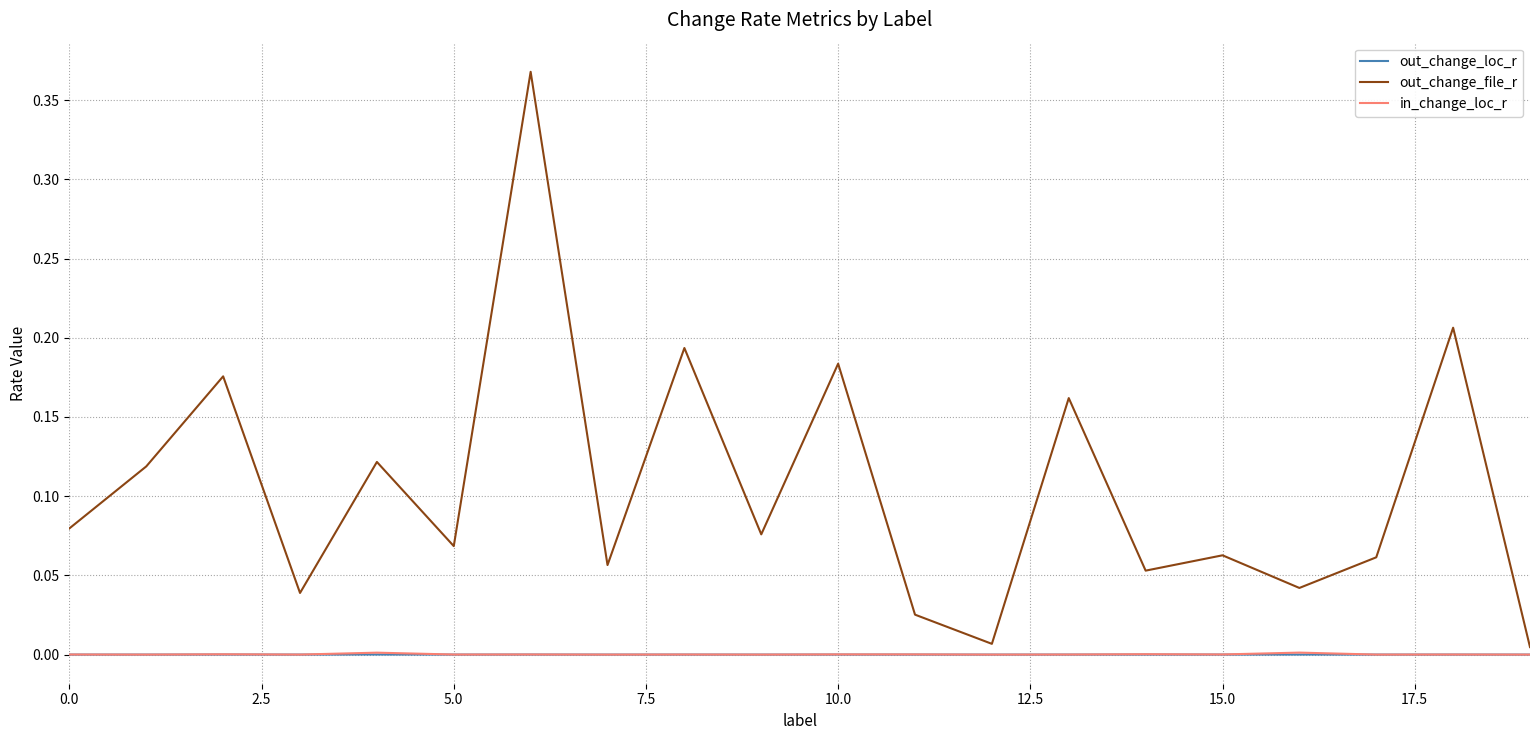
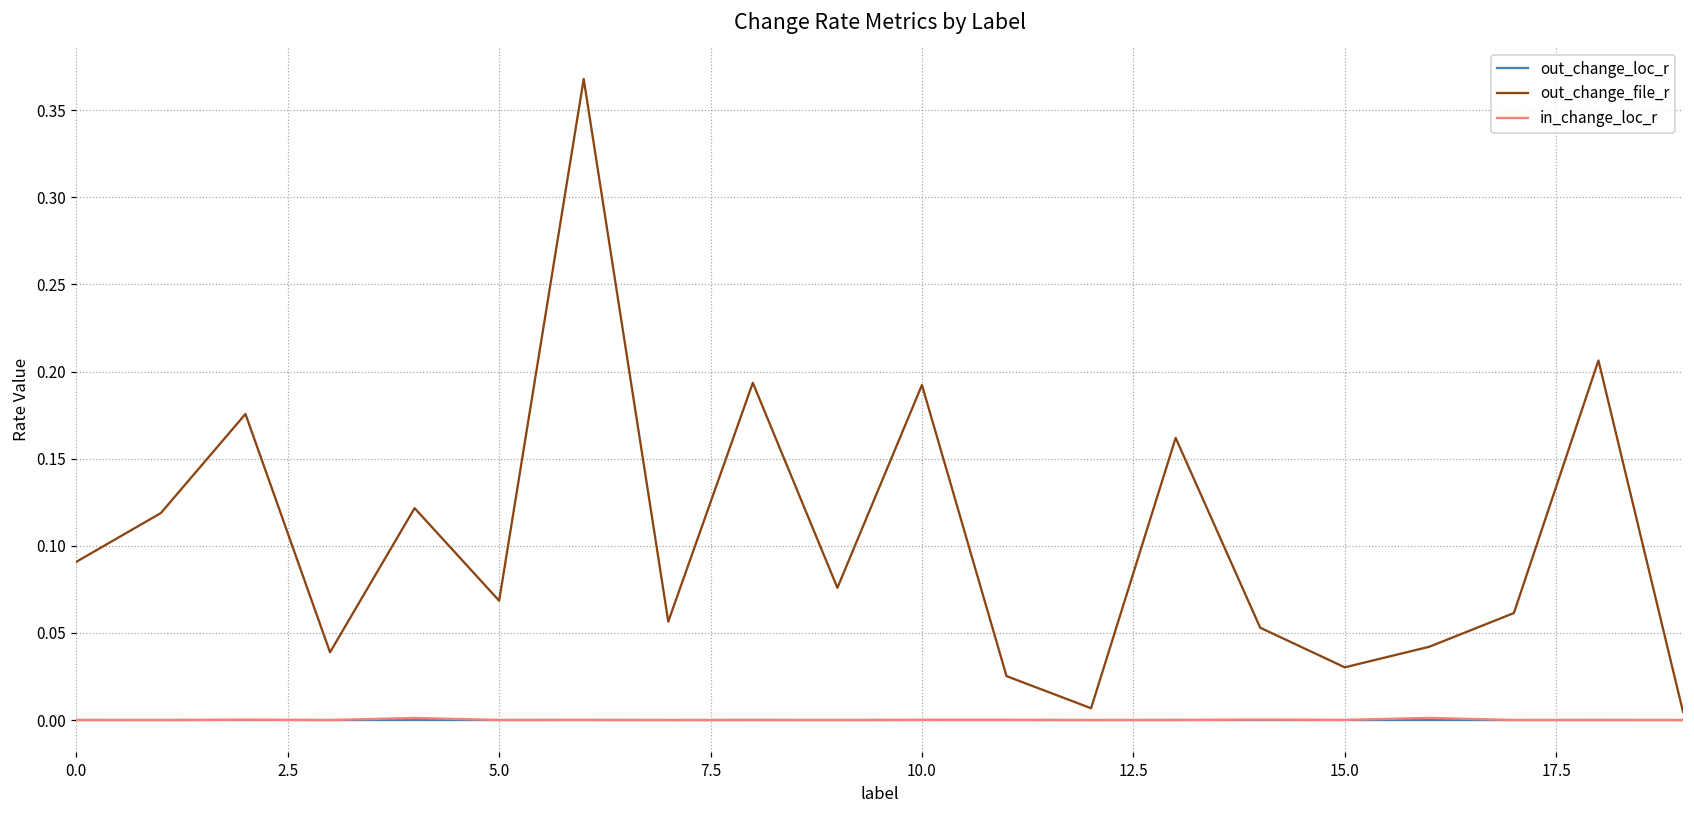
out_change_file_r, 0.0: 0.080 -> 0.091
out_change_file_r, 10.0: 0.184 -> 0.192
out_change_file_r, 15.0: 0.063 -> 0.030
